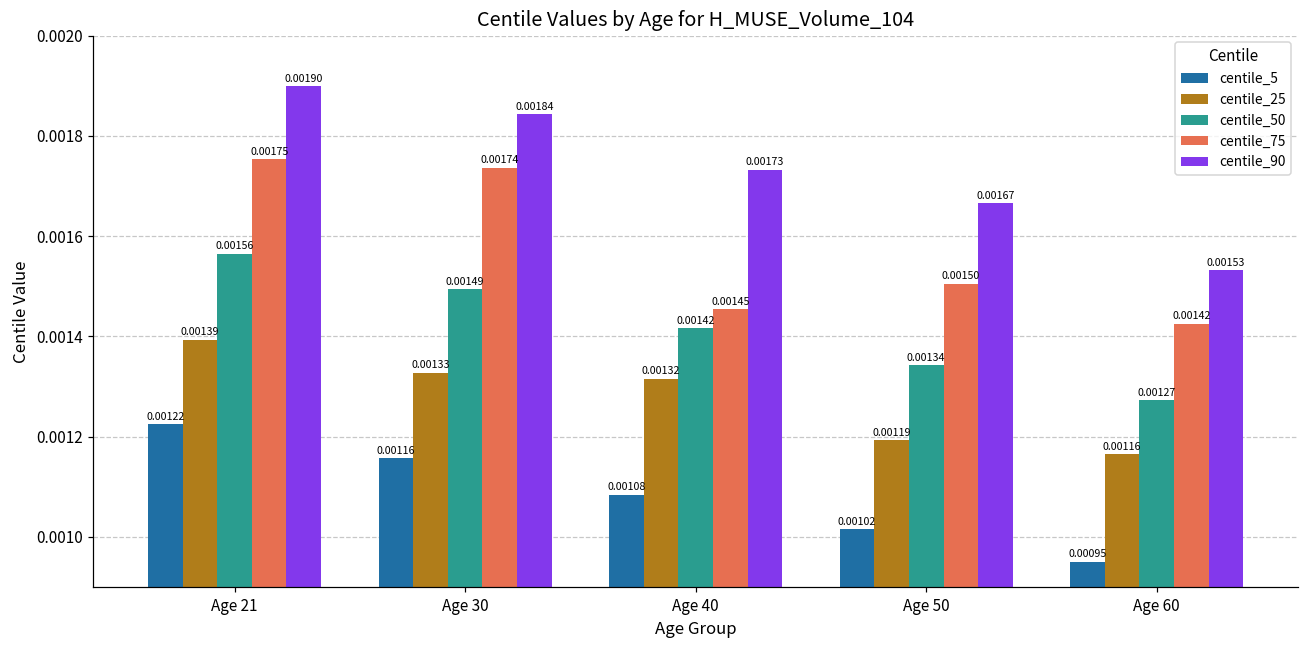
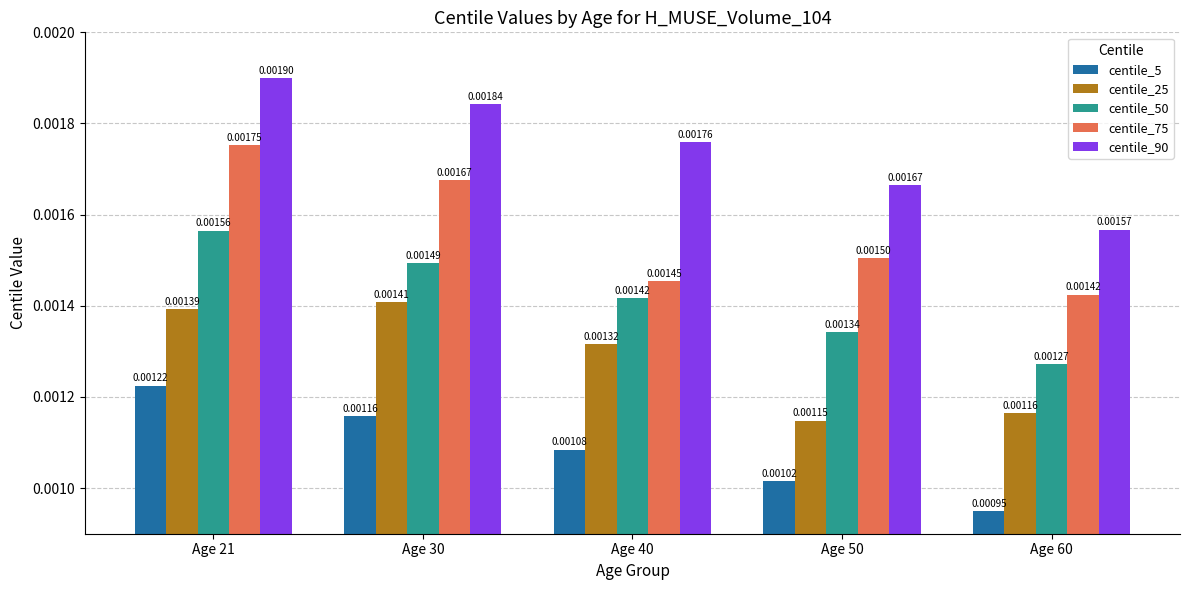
centile_25, Age 30: 0.00133 -> 0.00141
centile_75, Age 30: 0.00174 -> 0.00167
centile_90, Age 40: 0.00173 -> 0.00176
centile_25, Age 50: 0.00119 -> 0.00115
centile_90, Age 60: 0.00153 -> 0.00157
